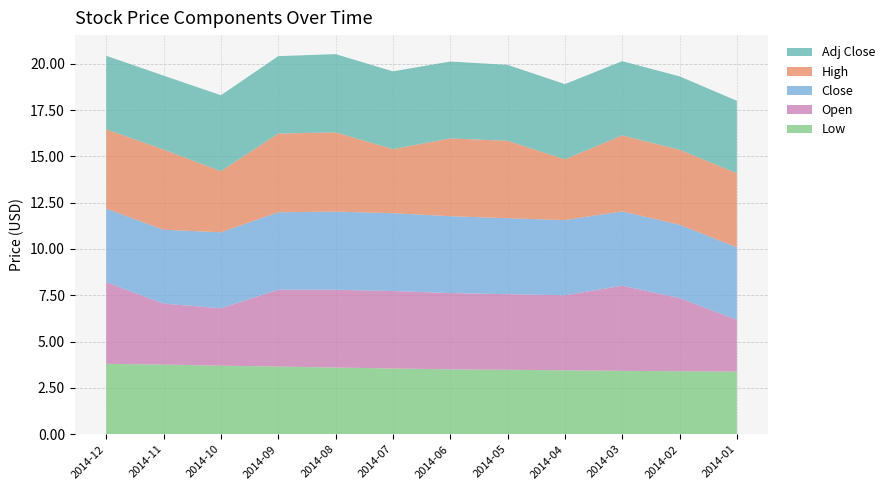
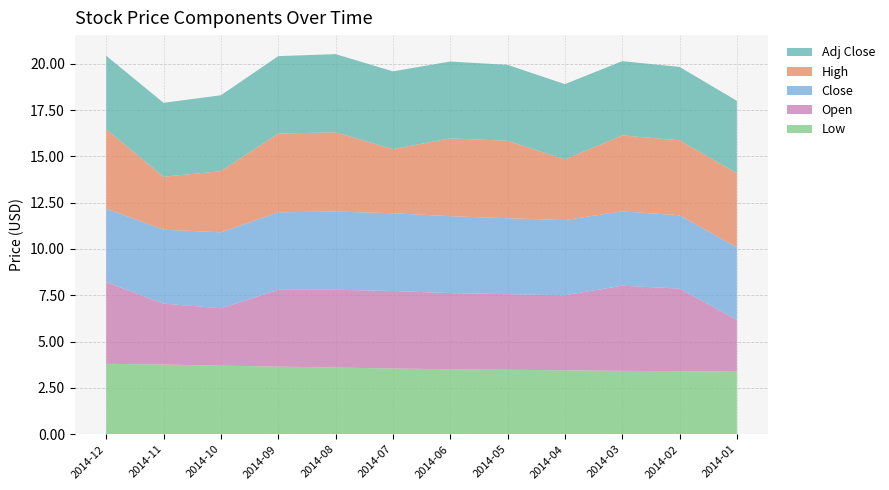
High, 2014-11: 4.3 -> 2.9
Open, 2014-02: 3.9 -> 4.5
